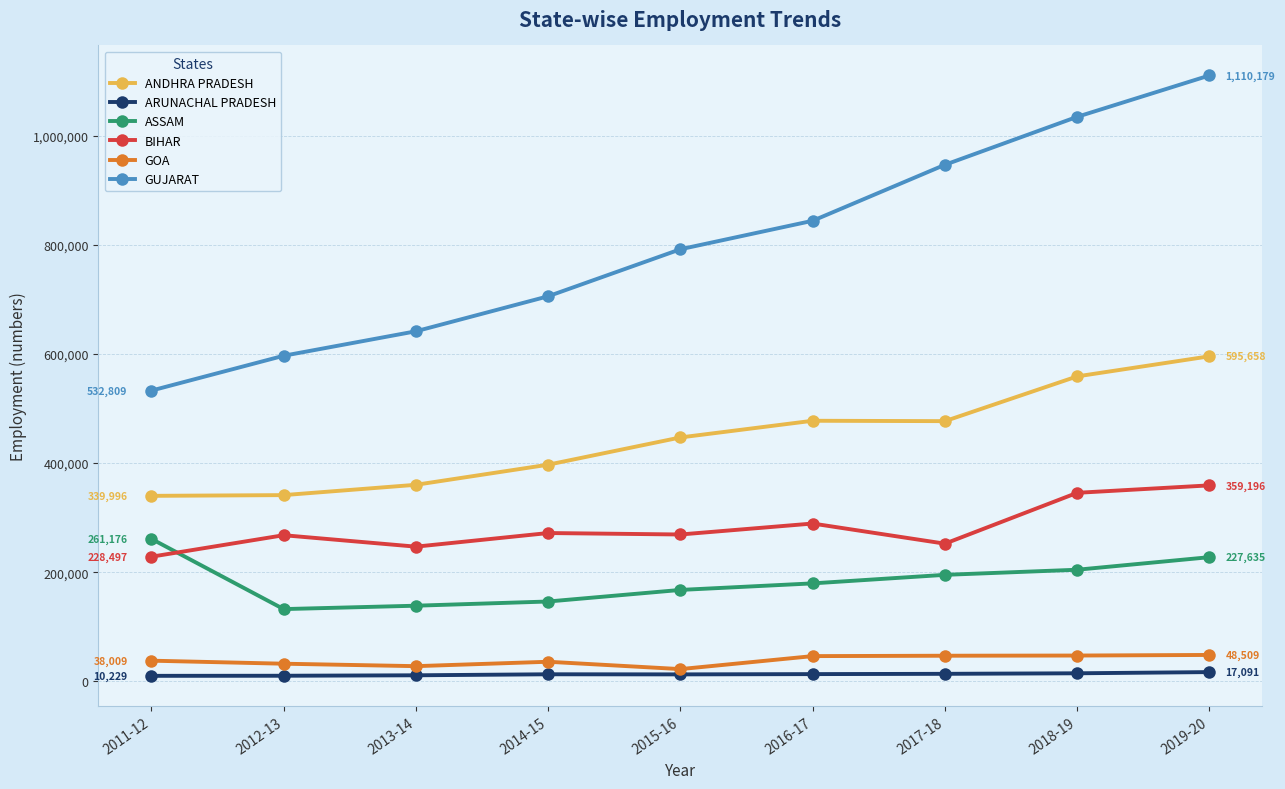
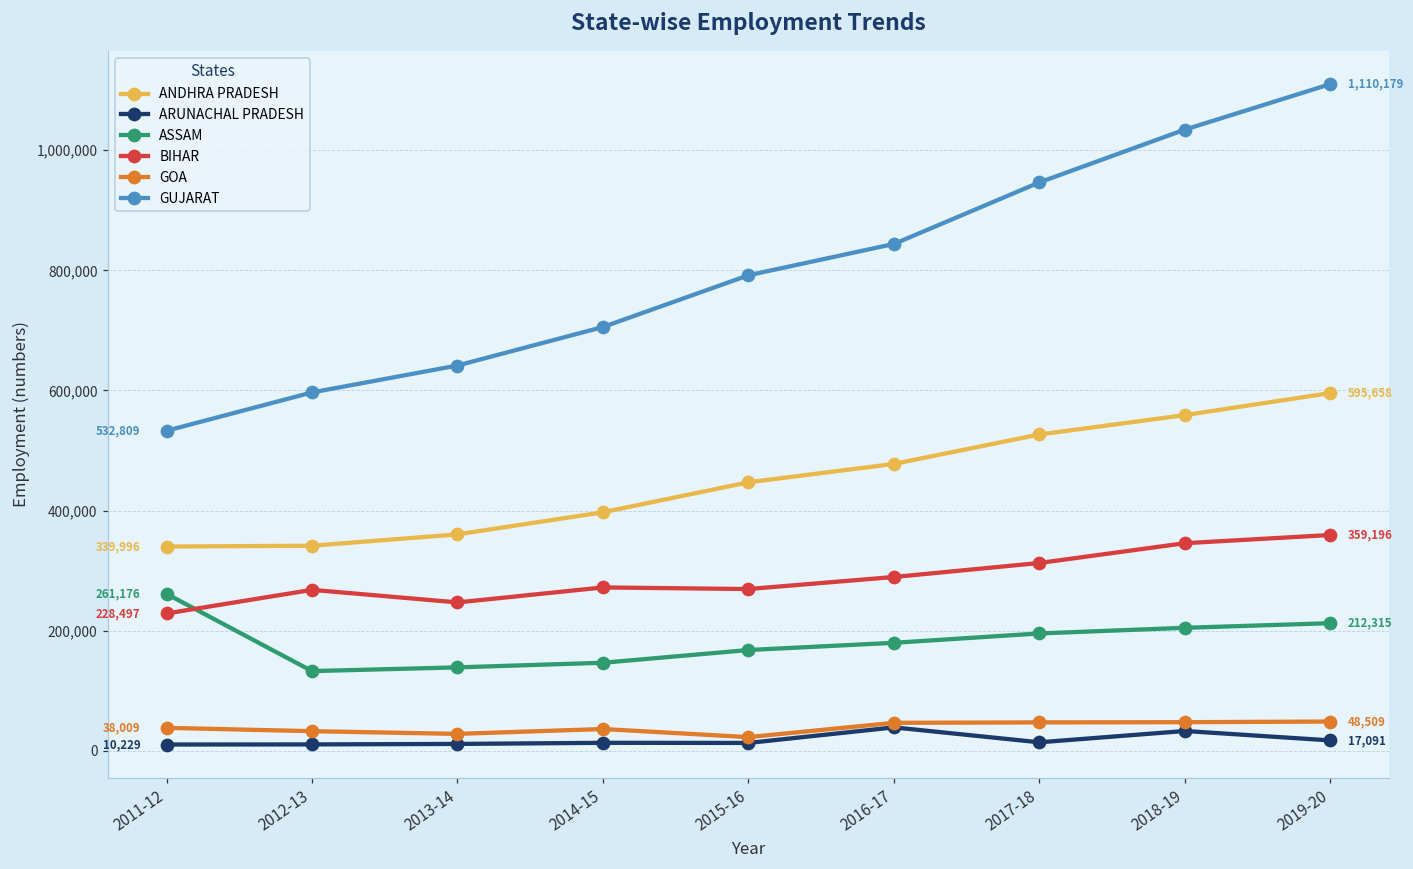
ARUNACHAL PRADESH, 2016-17: 10,000 -> 40,000
ANDHRA PRADESH, 2017-18: 480,000 -> 530,000
BIHAR, 2017-18: 250,000 -> 310,000
ARUNACHAL PRADESH, 2018-19: 10,000 -> 30,000
ASSAM, 2019-20: 227,635 -> 212,315
